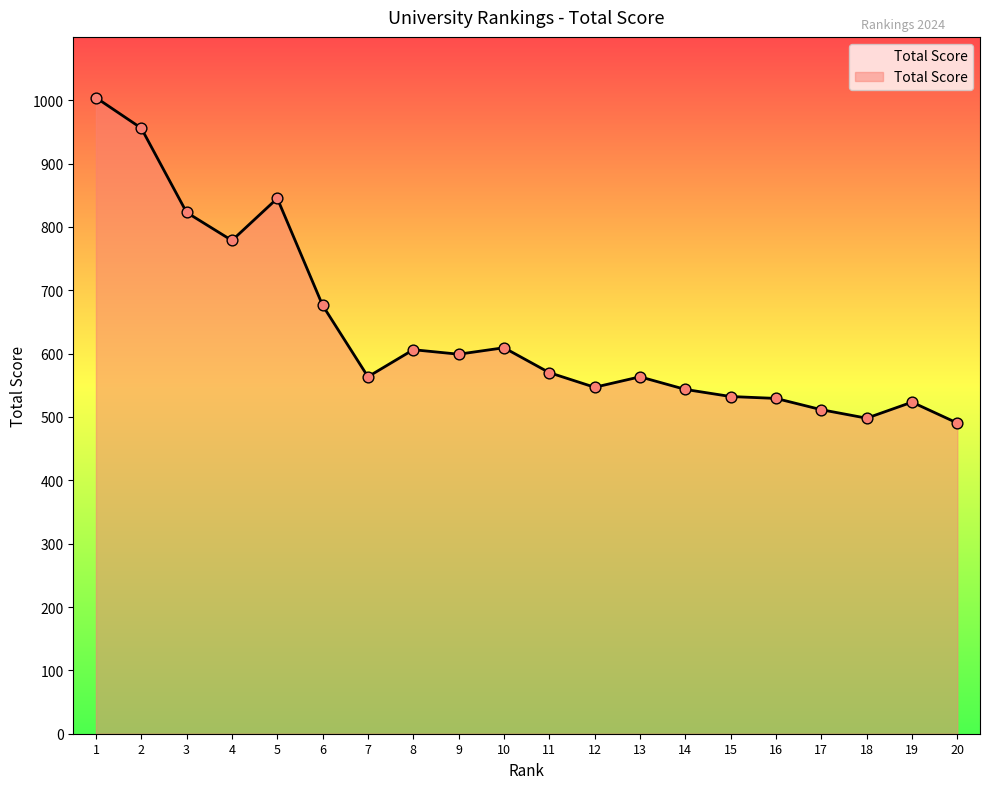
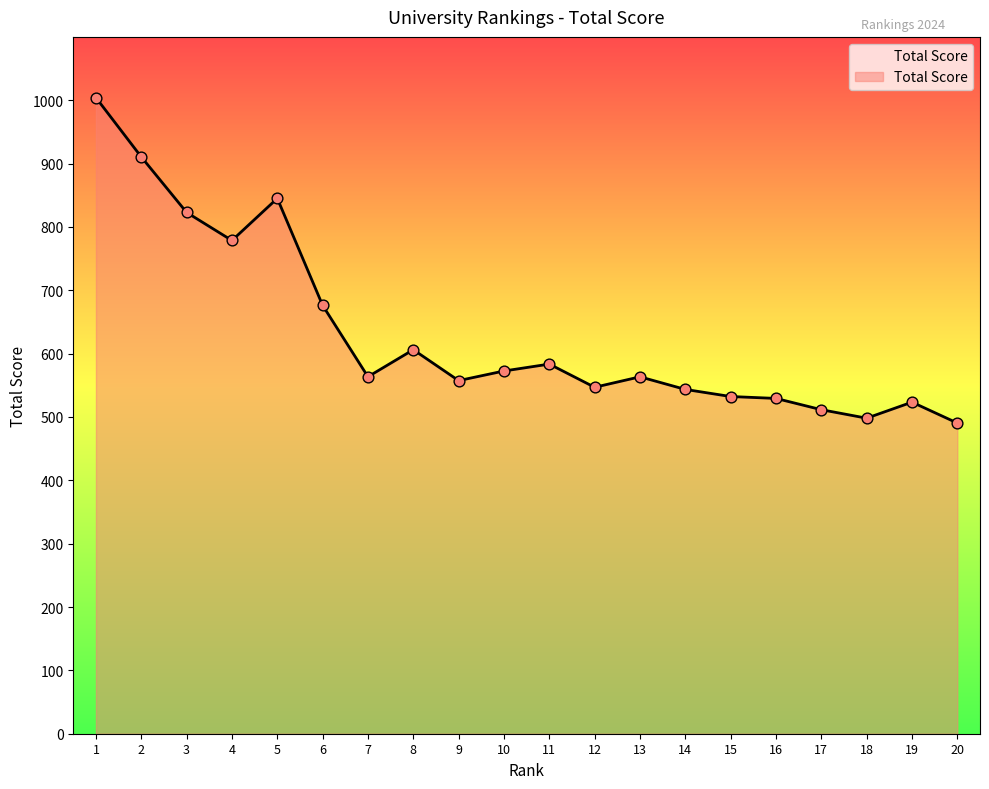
2: 960 -> 910
9: 600 -> 560
10: 610 -> 570
11: 570 -> 580
